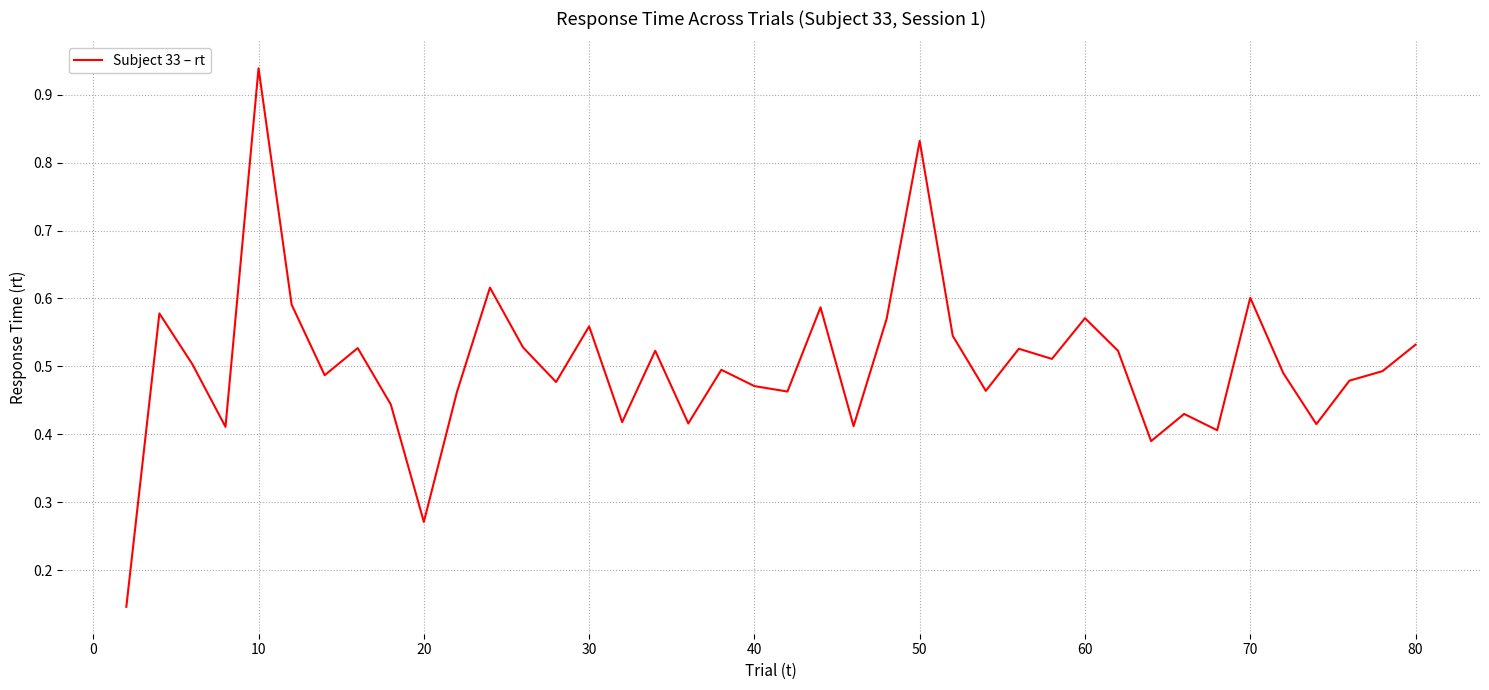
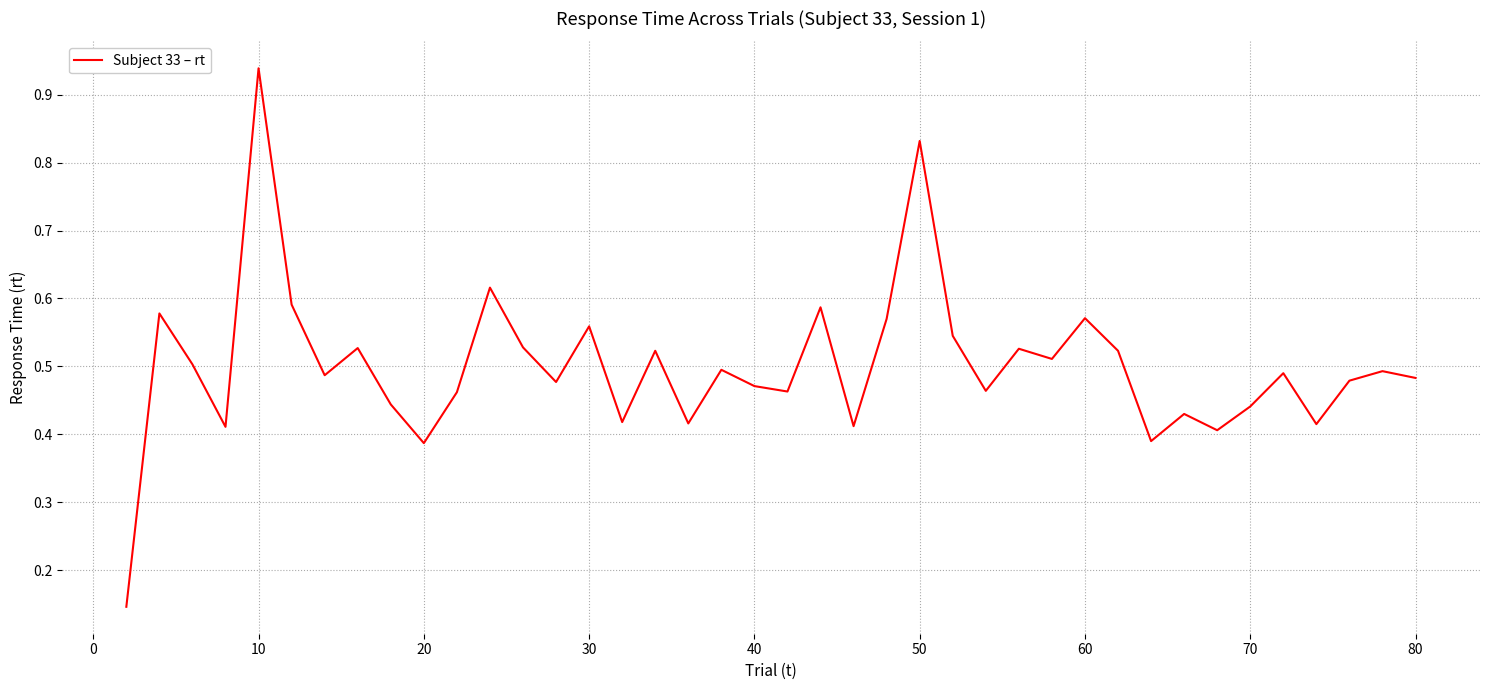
20: 0.27 -> 0.39
70: 0.60 -> 0.44
80: 0.53 -> 0.48
